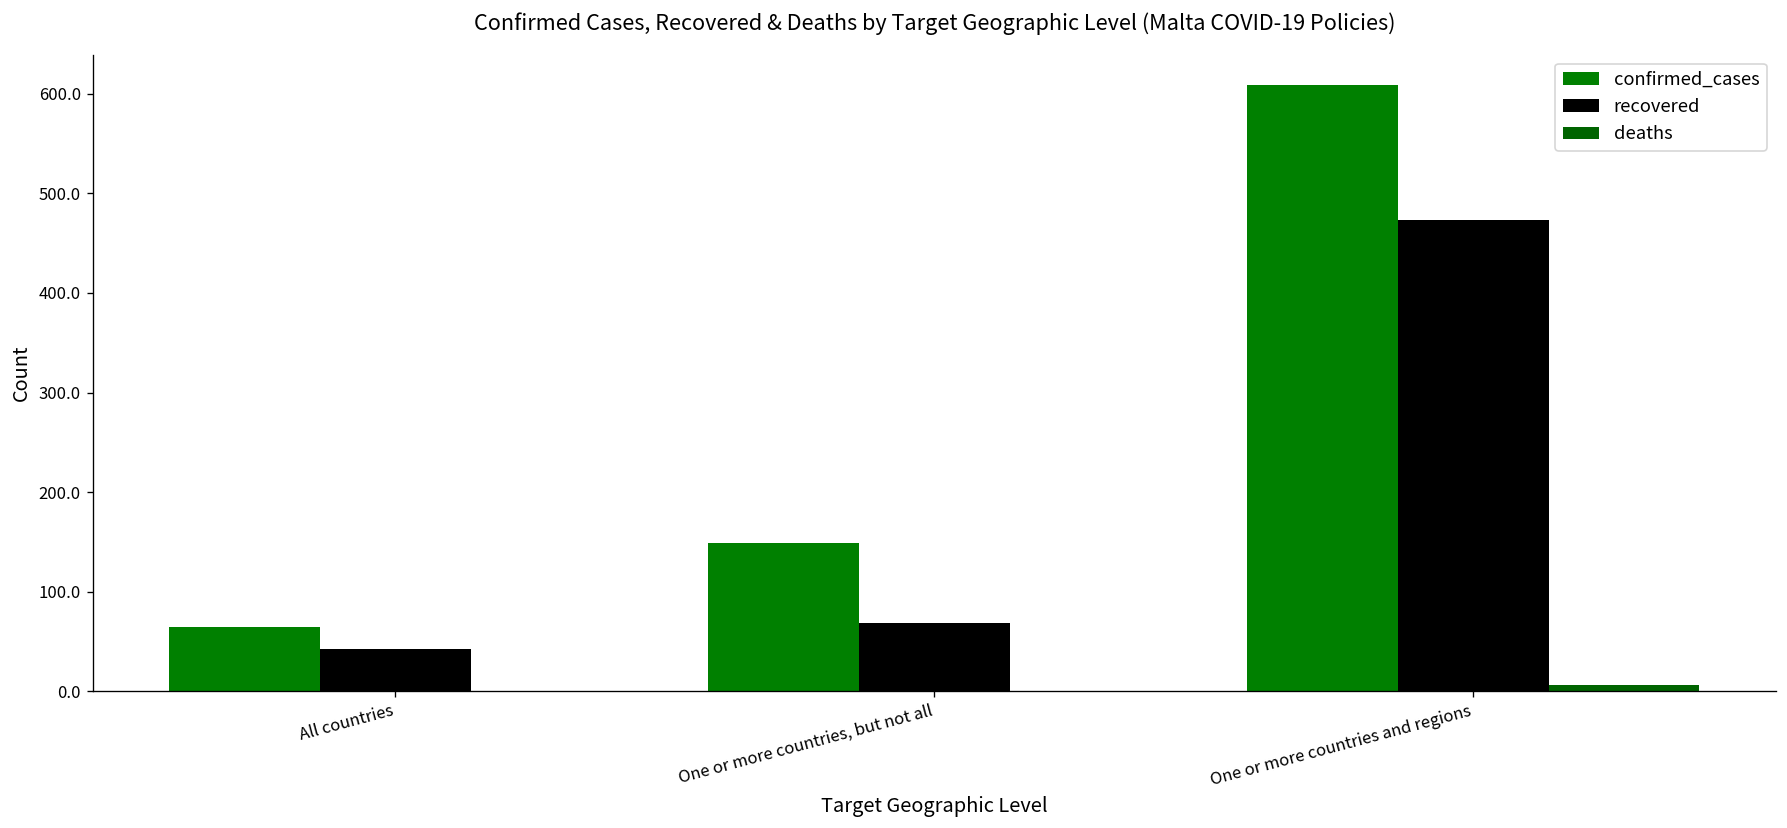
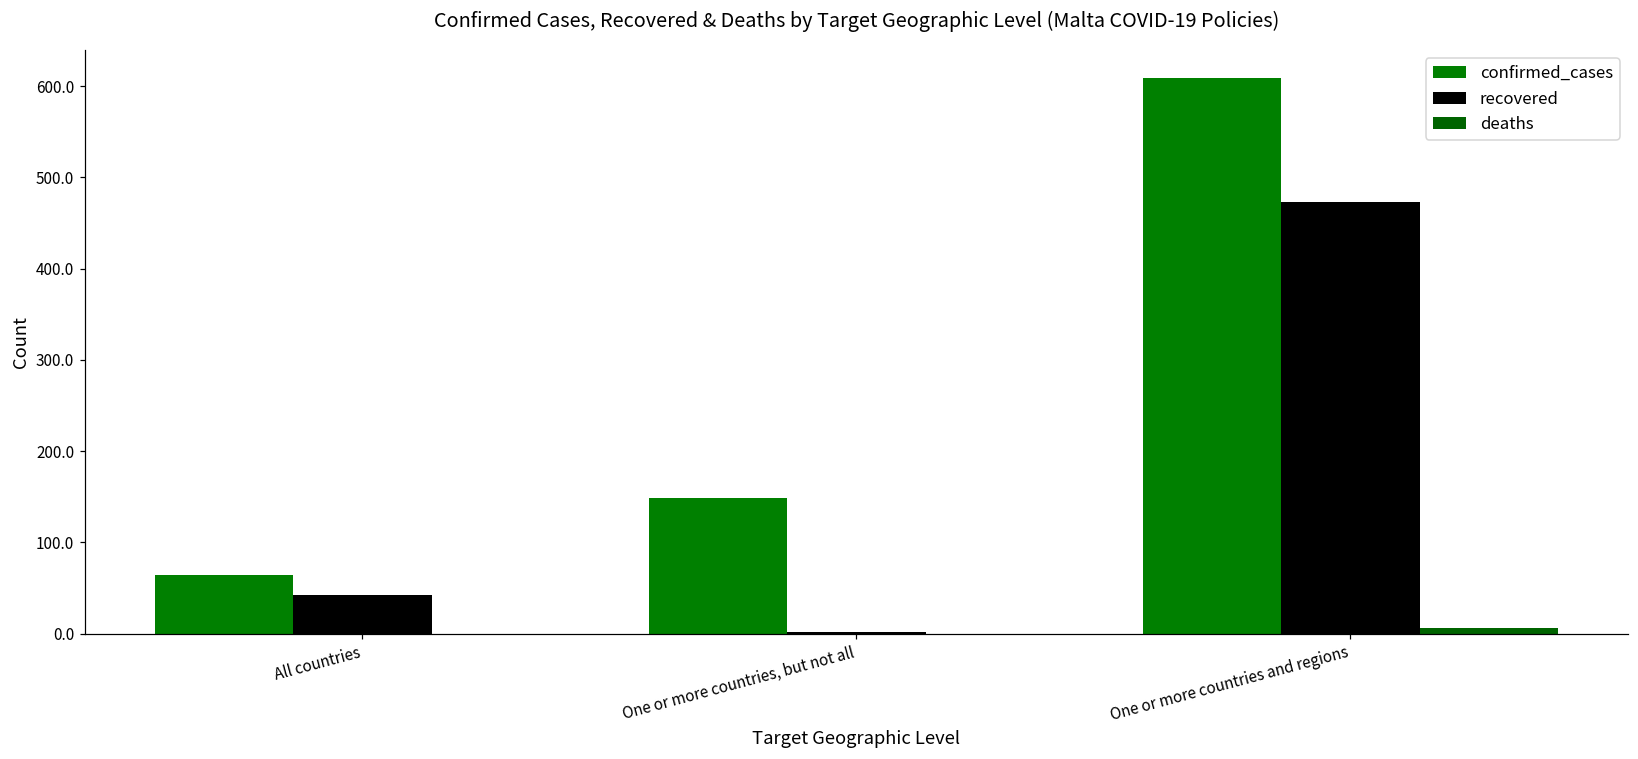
recovered, One or more countries, but not all: 70 -> 0
